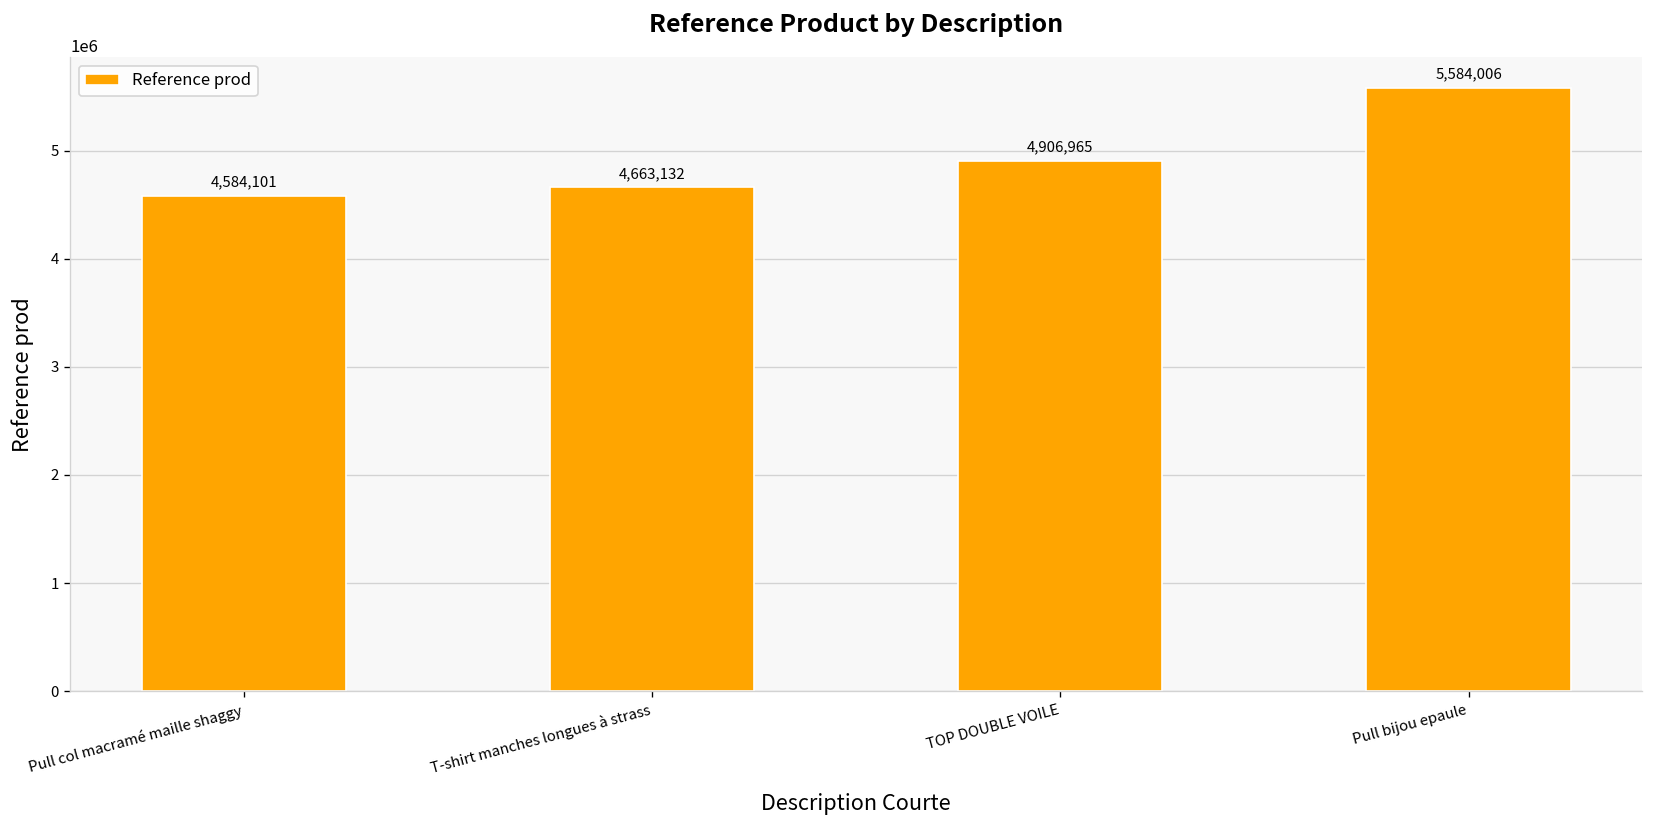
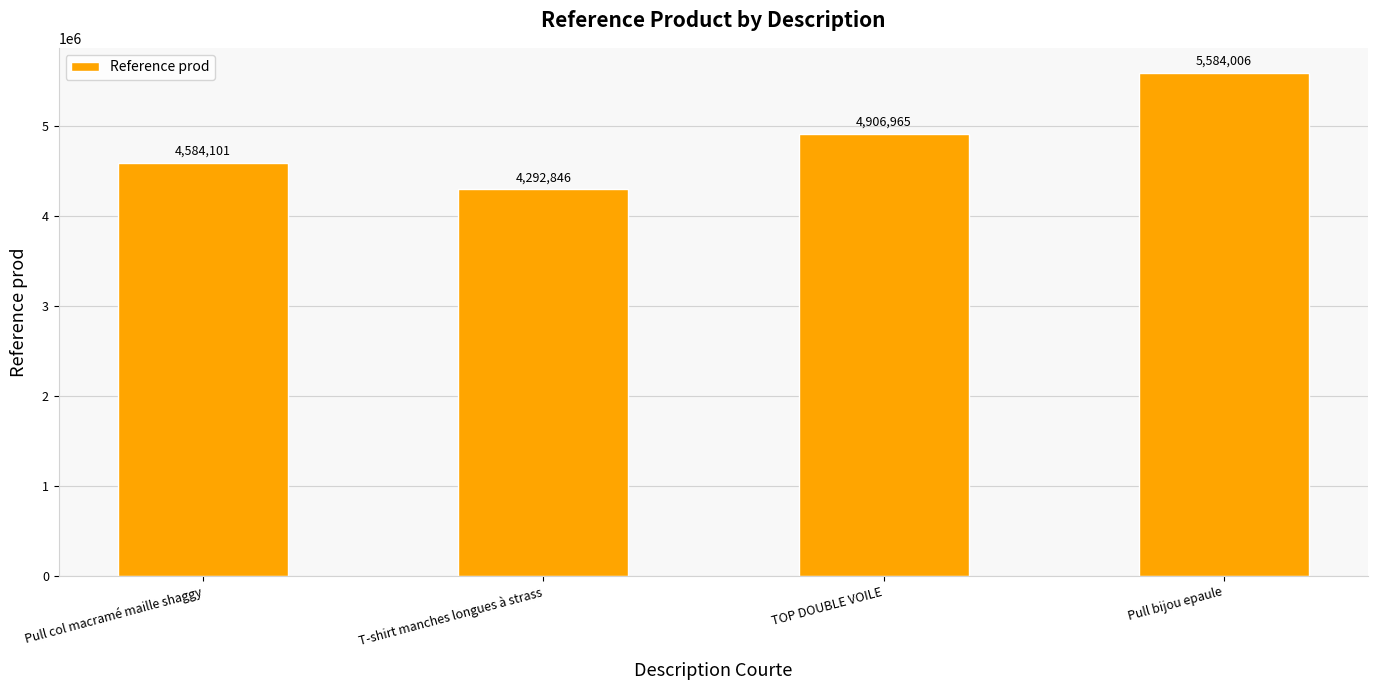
T-shirt manches longues à strass: 4,663,132 -> 4,292,846
